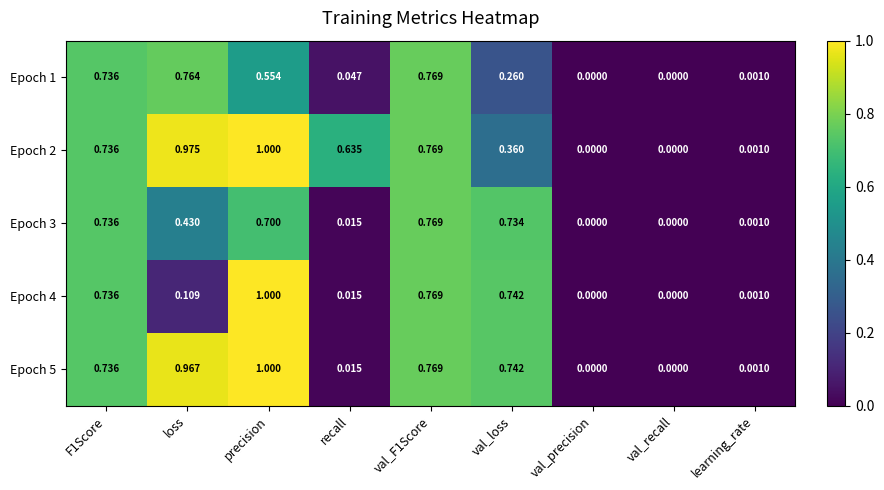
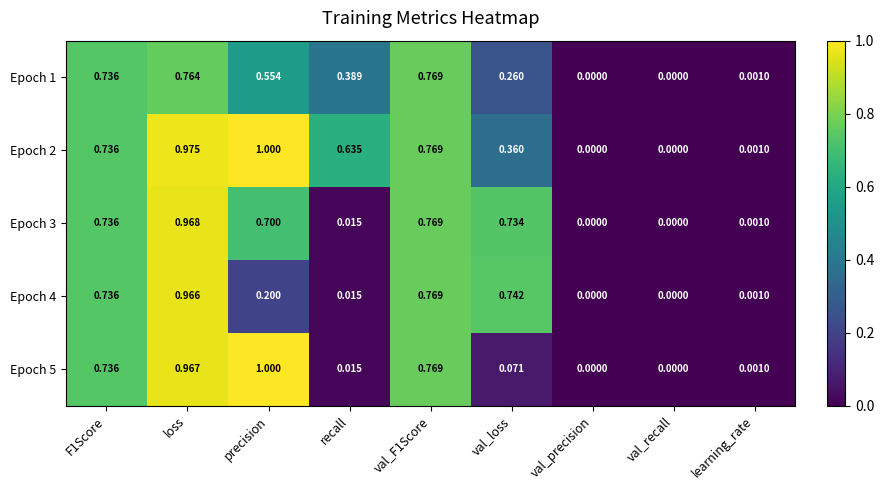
Epoch 1, recall: 0.047 -> 0.389
Epoch 3, loss: 0.430 -> 0.968
Epoch 4, loss: 0.109 -> 0.966
Epoch 4, precision: 1.000 -> 0.200
Epoch 5, val_loss: 0.742 -> 0.071
